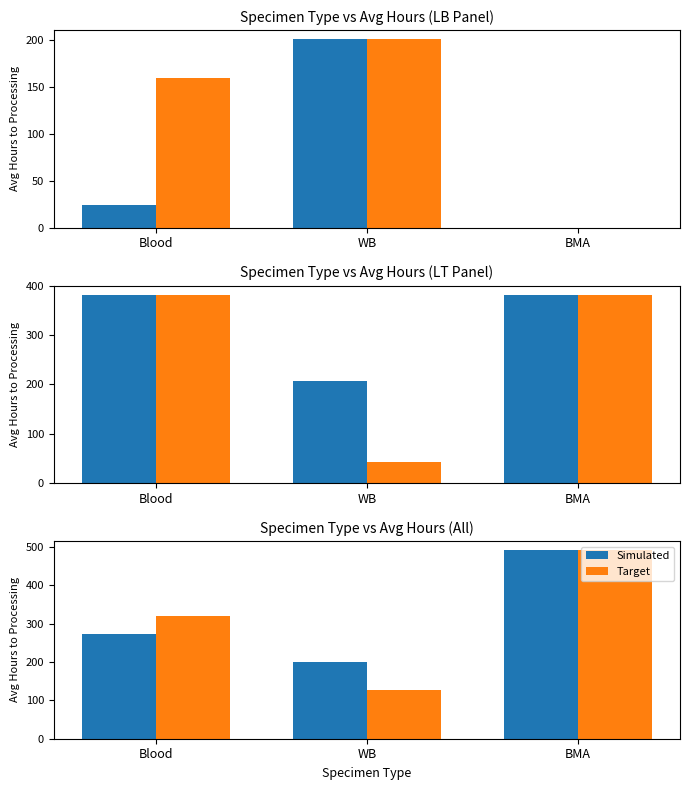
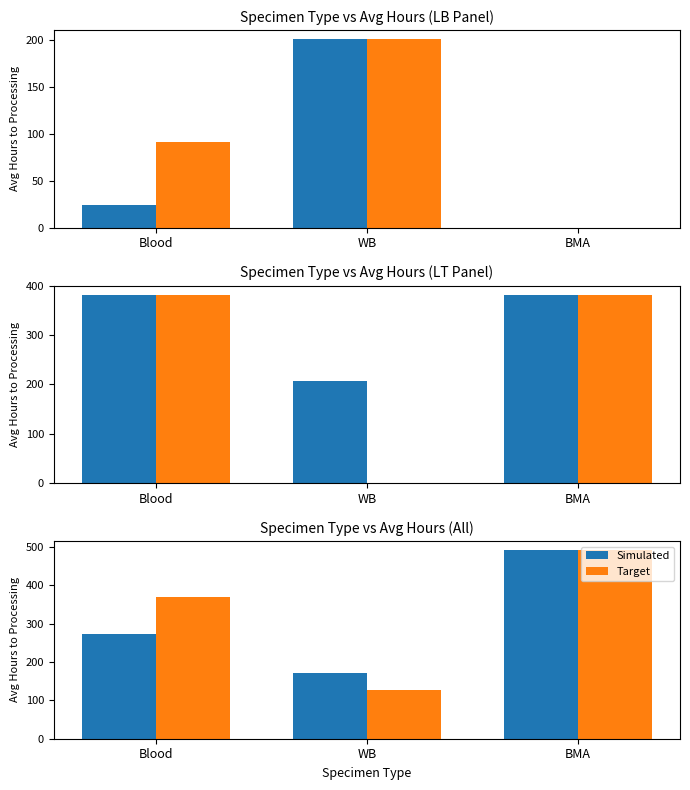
Specimen Type vs Avg Hours (LB Panel), Target, Blood: 160 -> 90
Specimen Type vs Avg Hours (LT Panel), Target, WB: 40 -> 0
Specimen Type vs Avg Hours (All), Target, Blood: 320 -> 370
Specimen Type vs Avg Hours (All), Simulated, WB: 200 -> 170
